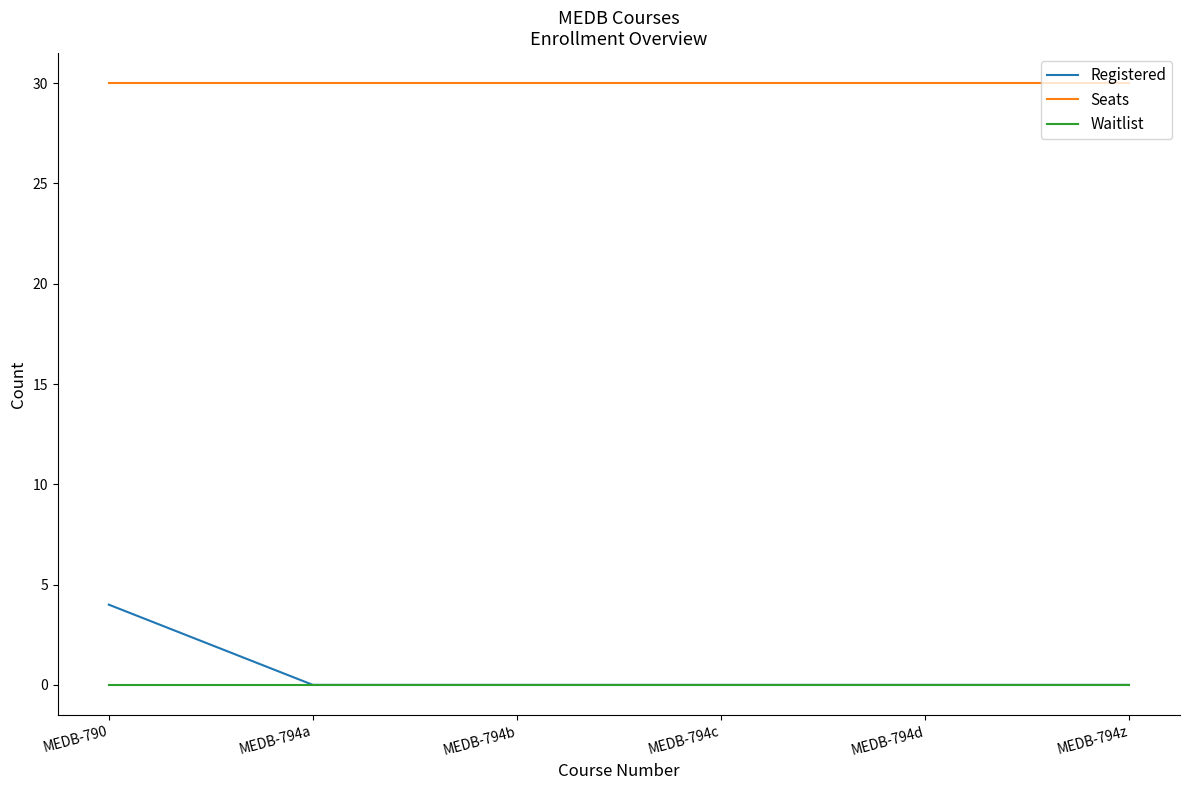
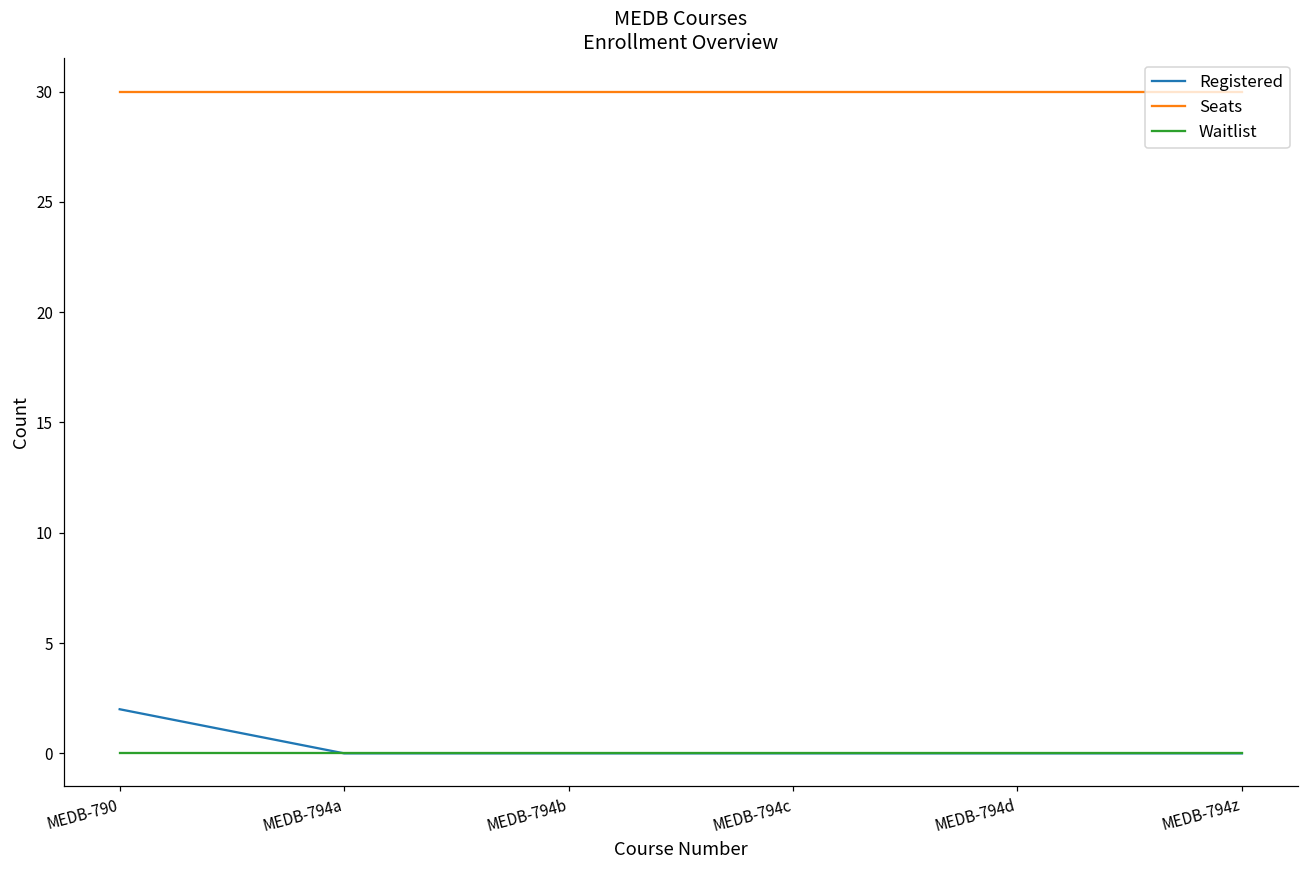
Registered, MEDB-790: 4 -> 2
